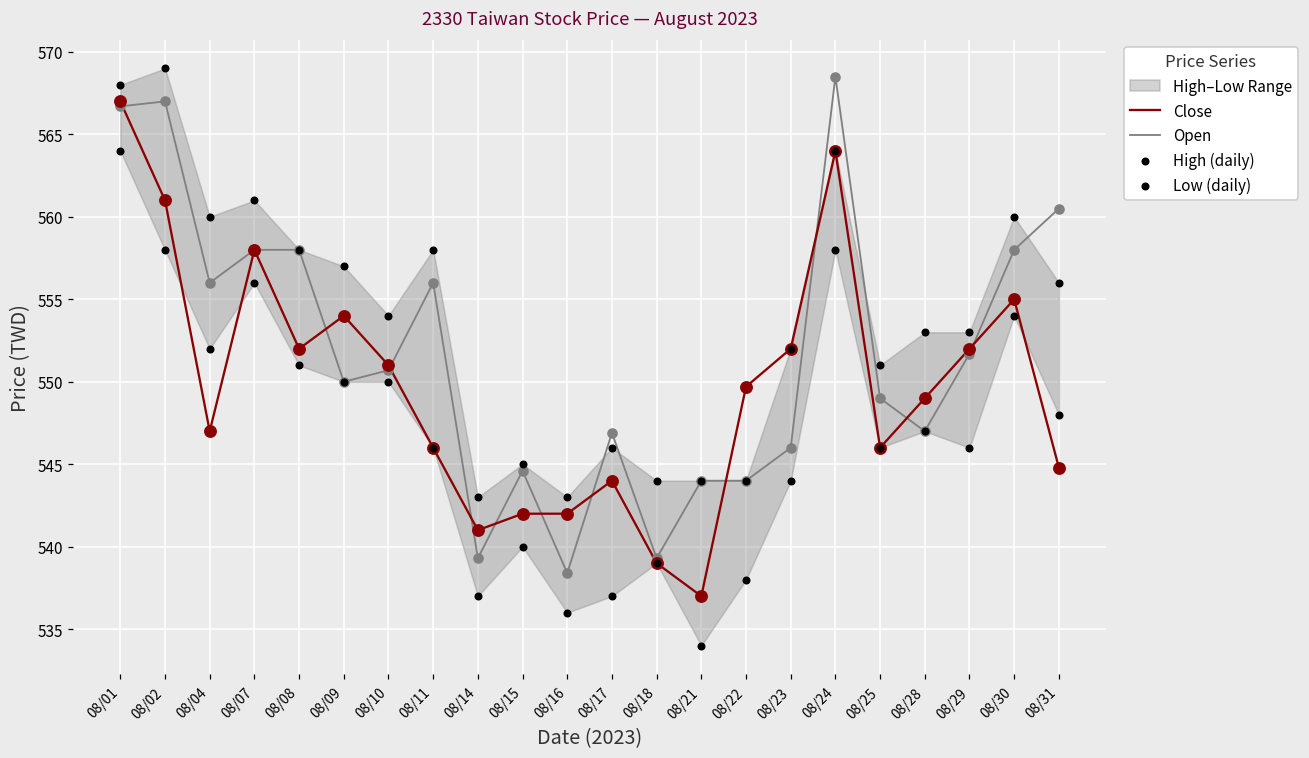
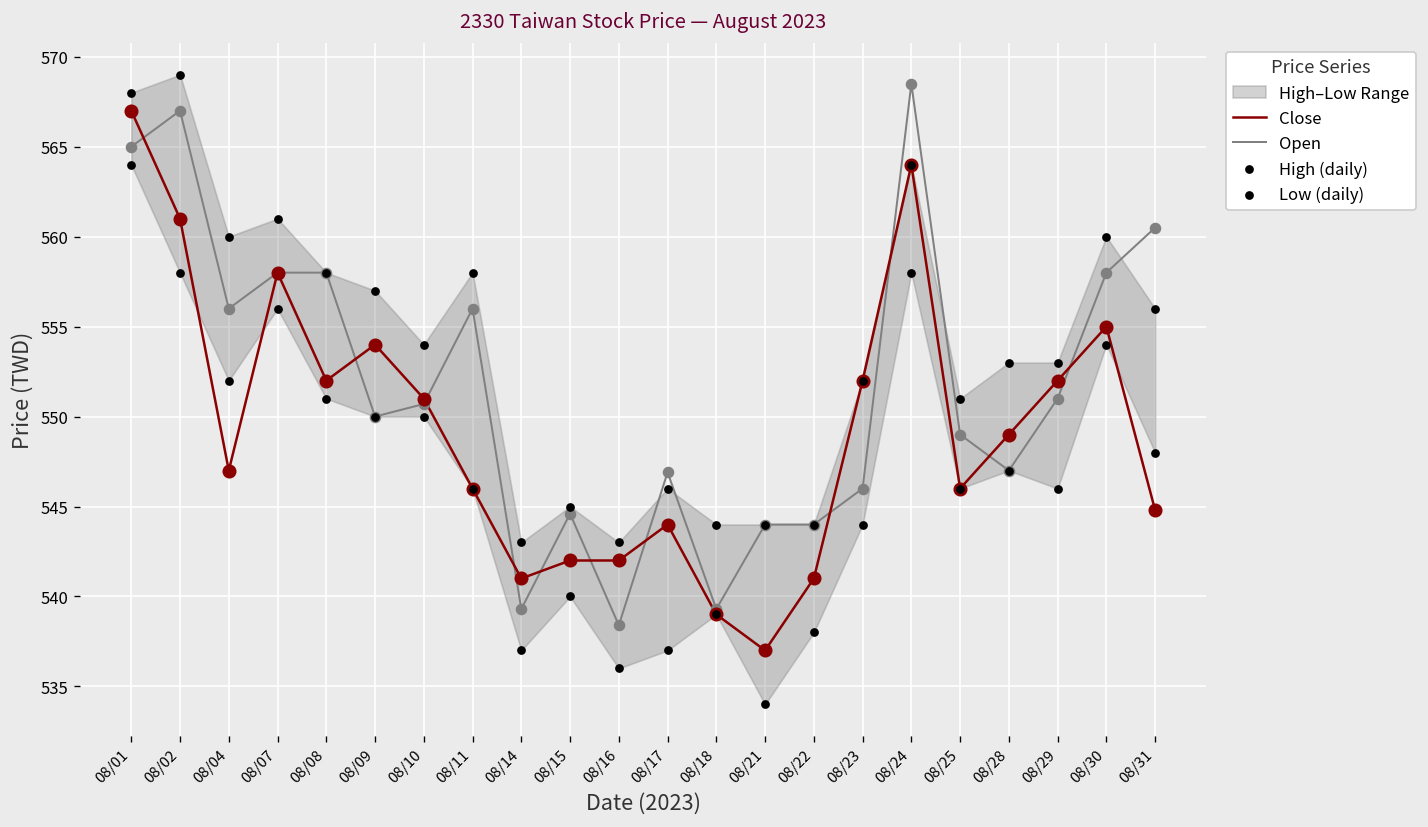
Open, 08/01: 566.7 -> 565.0
Close, 08/22: 549.7 -> 541.0
Open, 08/29: 551.7 -> 551.0
